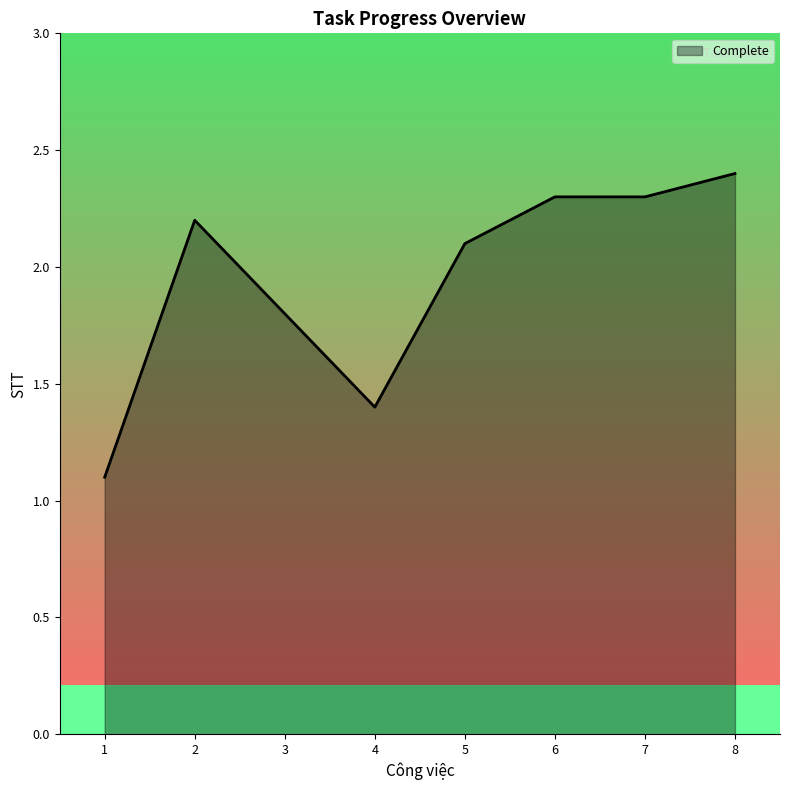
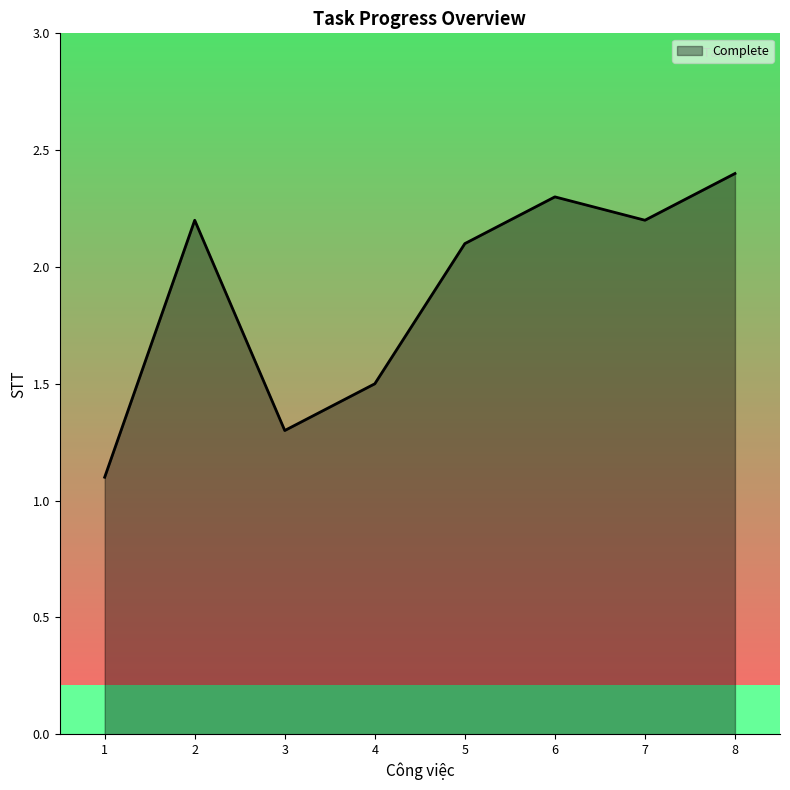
3: 1.8 -> 1.3
4: 1.4 -> 1.5
7: 2.3 -> 2.2
